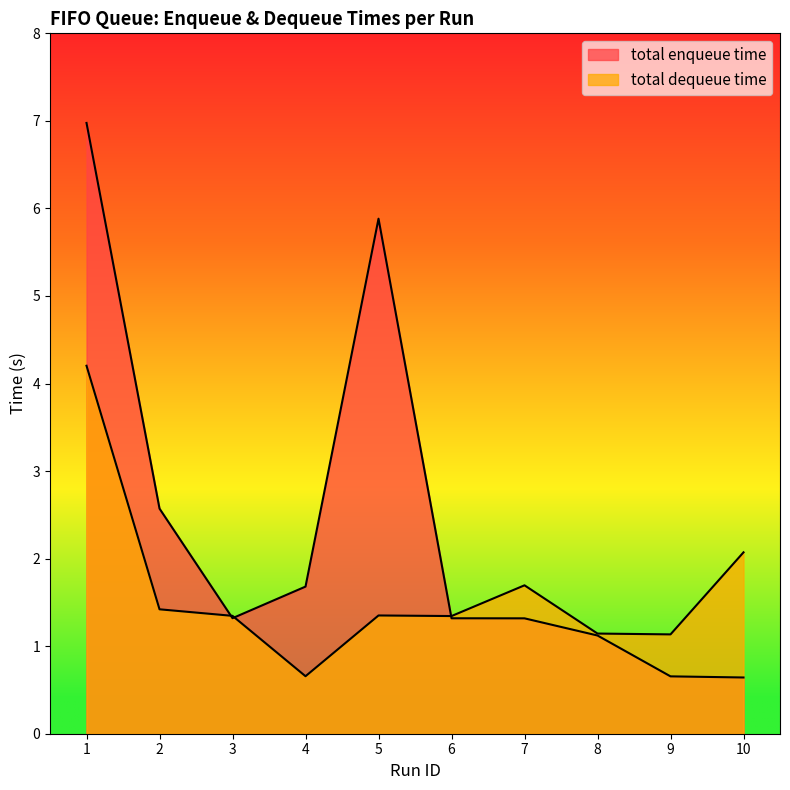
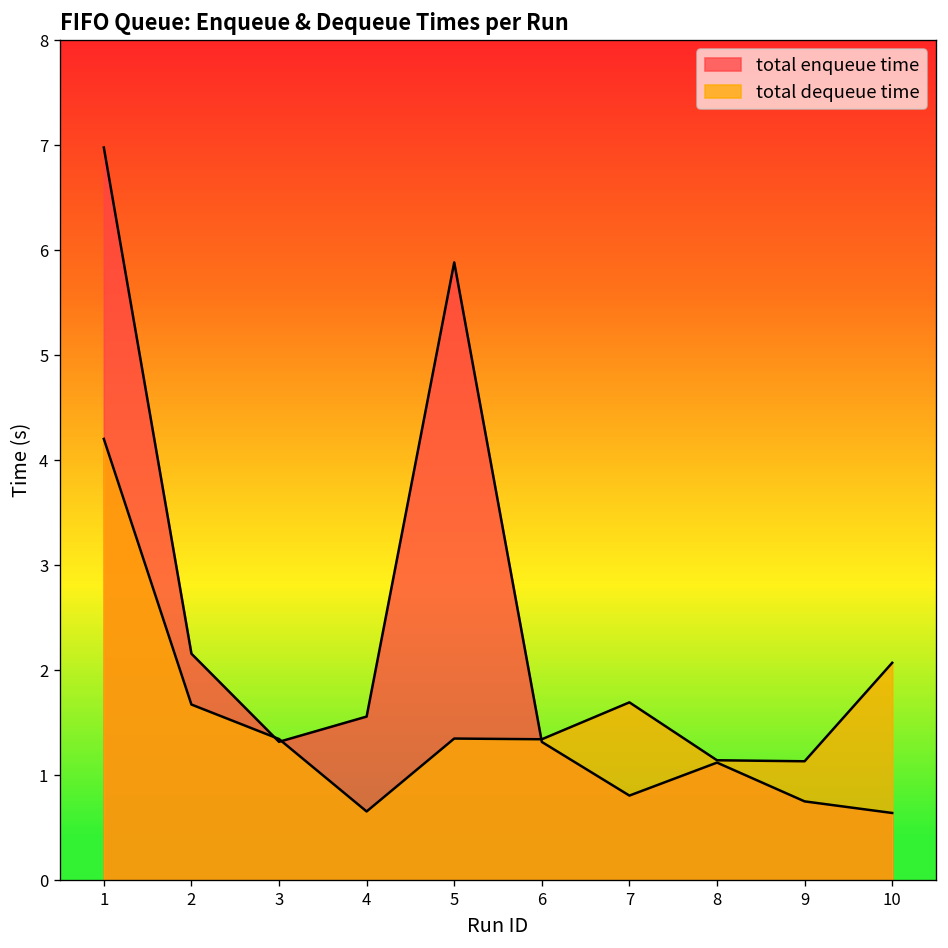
total enqueue time, 2: 2.6 -> 2.2
total dequeue time, 2: 1.4 -> 1.7
total enqueue time, 4: 1.7 -> 1.6
total enqueue time, 7: 1.3 -> 0.8
total enqueue time, 9: 0.7 -> 0.8
